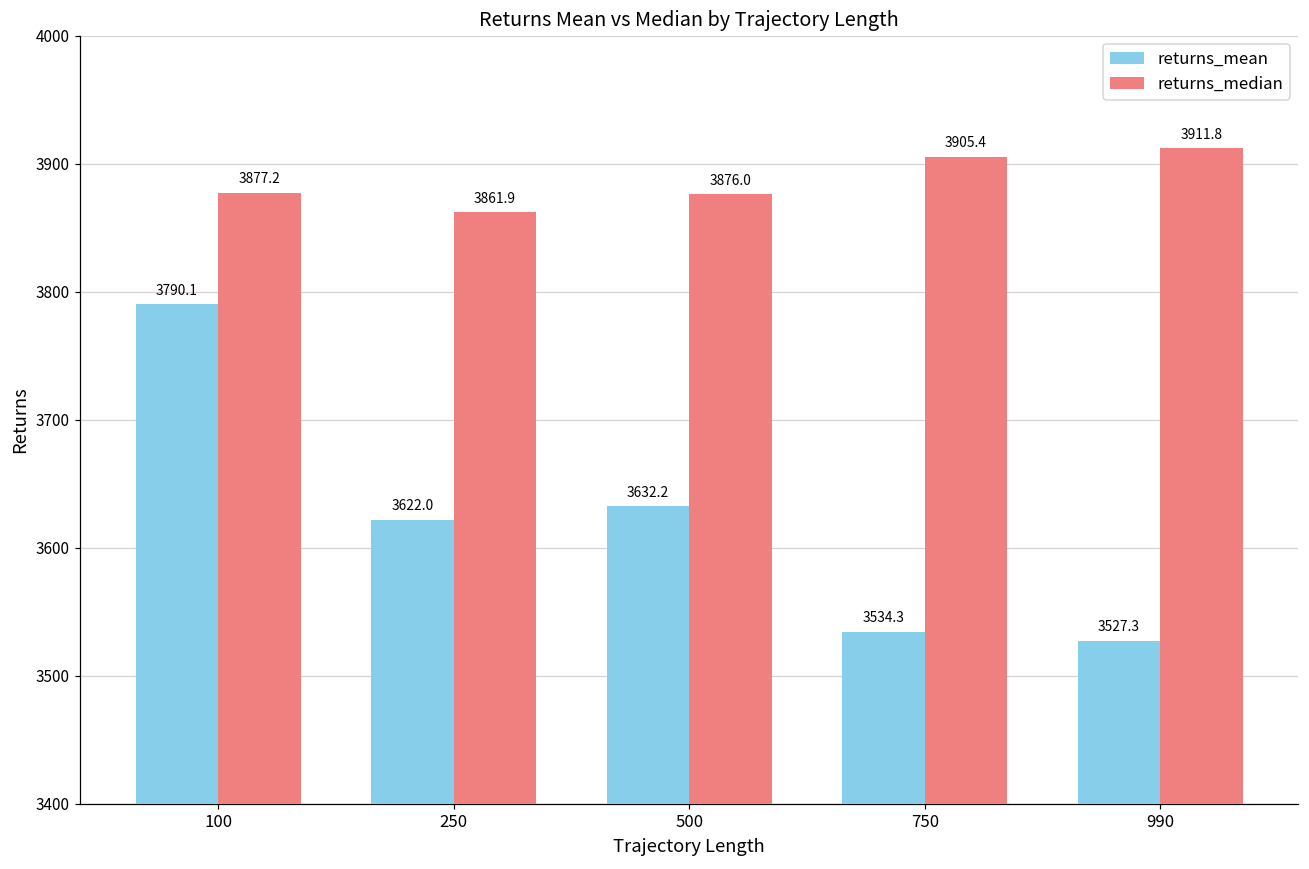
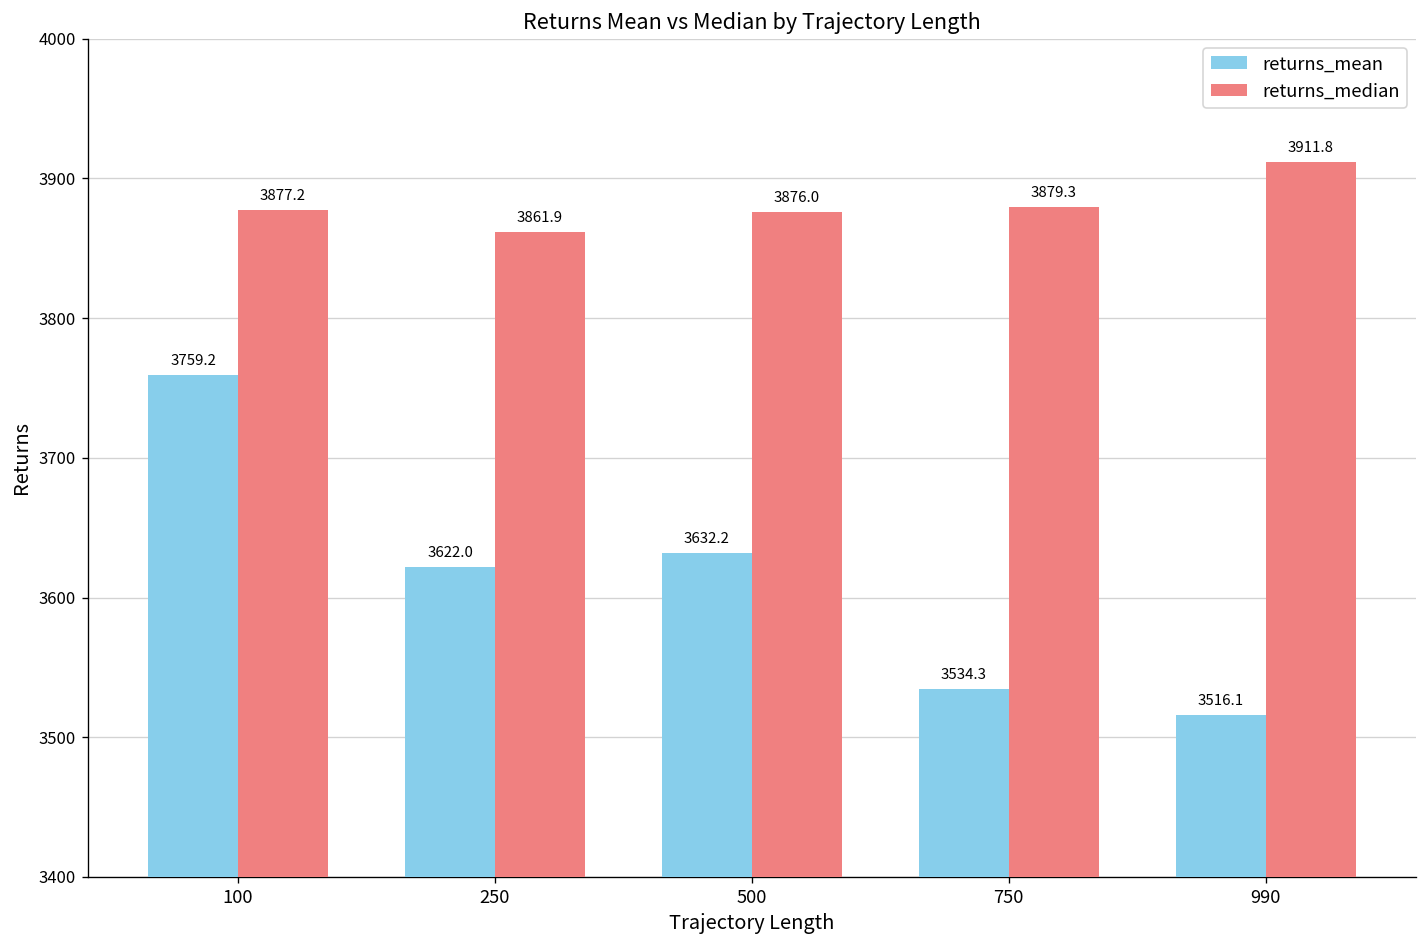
returns_mean, 100: 3790.1 -> 3759.2
returns_median, 750: 3905.4 -> 3879.3
returns_mean, 990: 3527.3 -> 3516.1
